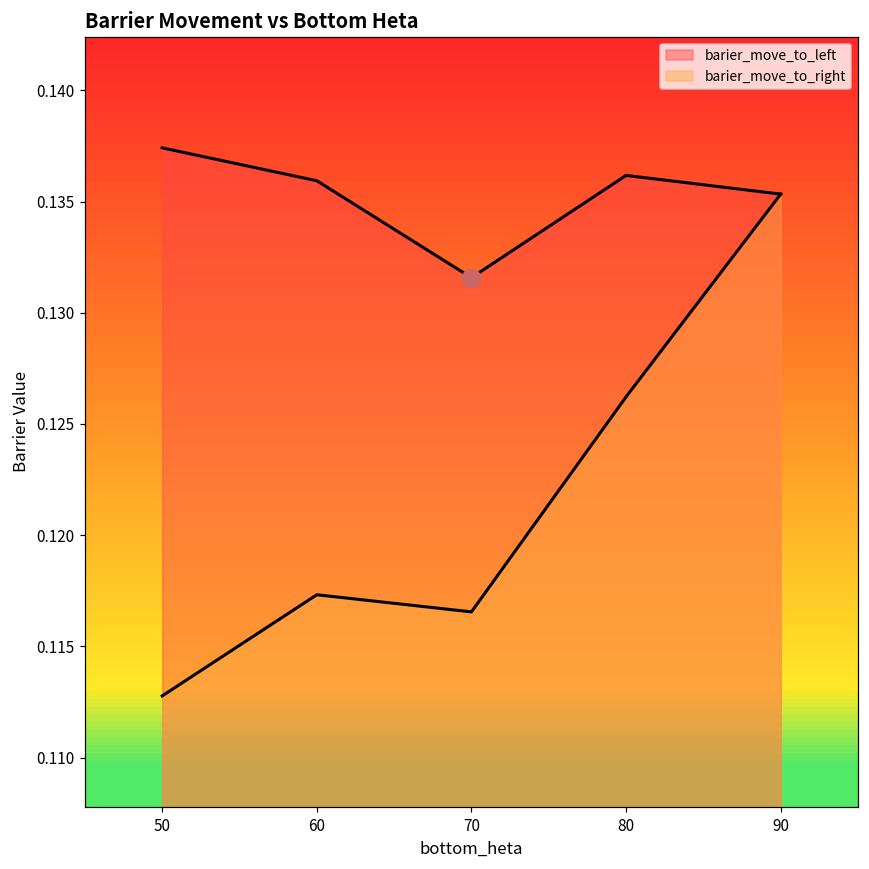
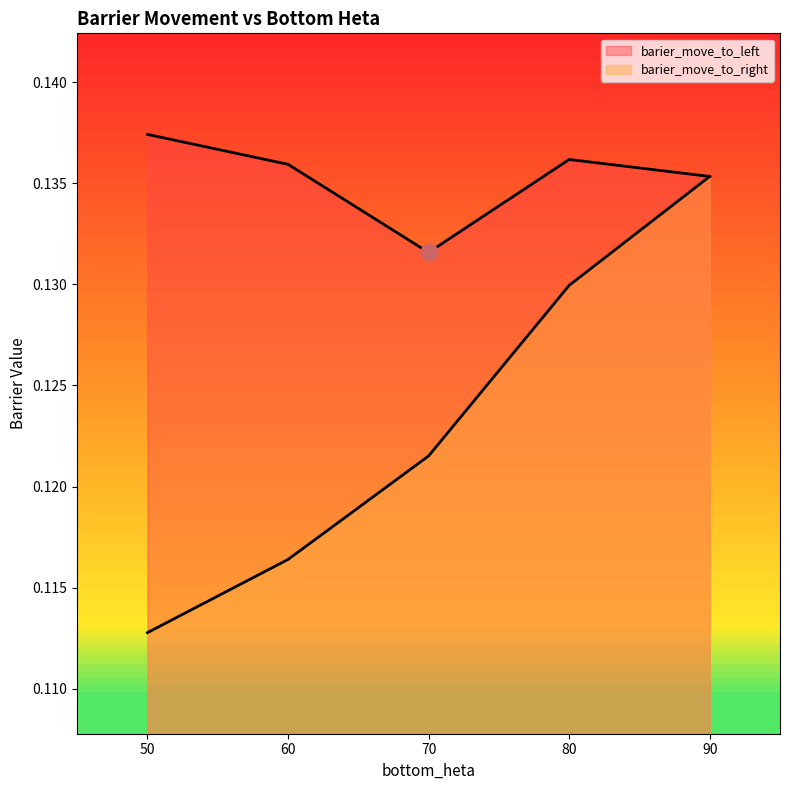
barier_move_to_right, 60: 0.1173 -> 0.1164
barier_move_to_right, 70: 0.1166 -> 0.1215
barier_move_to_right, 80: 0.1262 -> 0.1300
